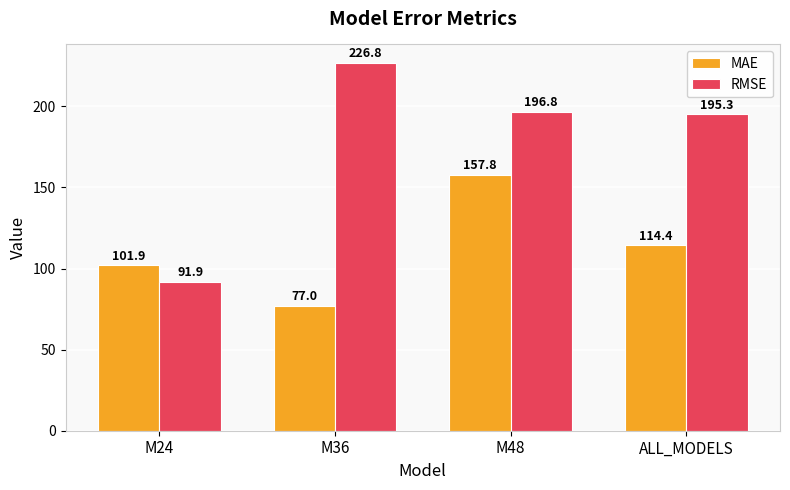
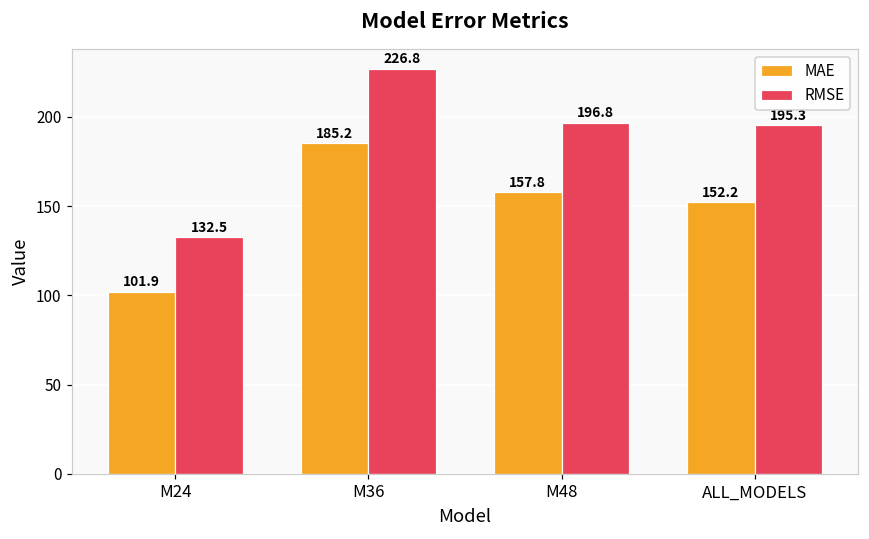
RMSE, M24: 91.9 -> 132.5
MAE, M36: 77.0 -> 185.2
MAE, ALL_MODELS: 114.4 -> 152.2
